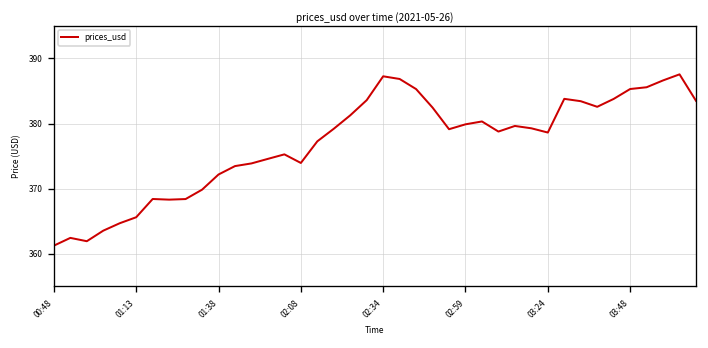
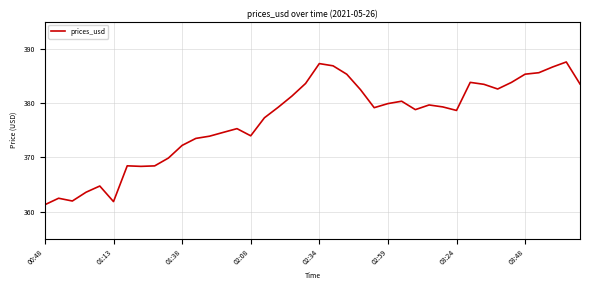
01:13: 366 -> 362
